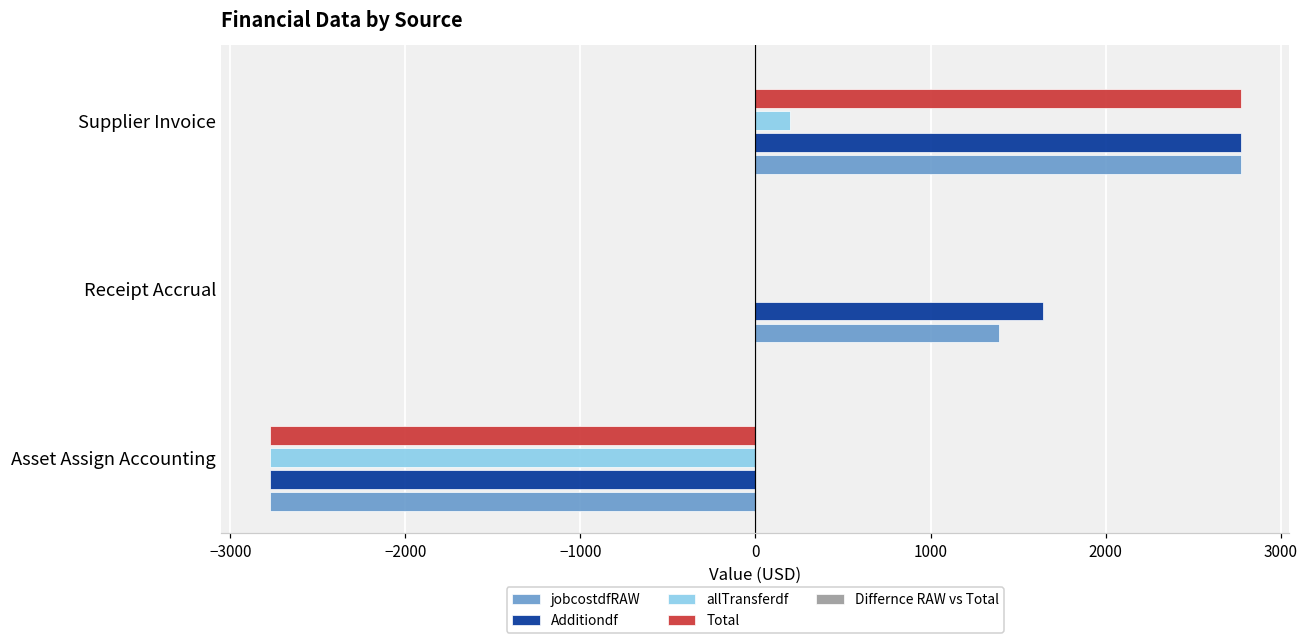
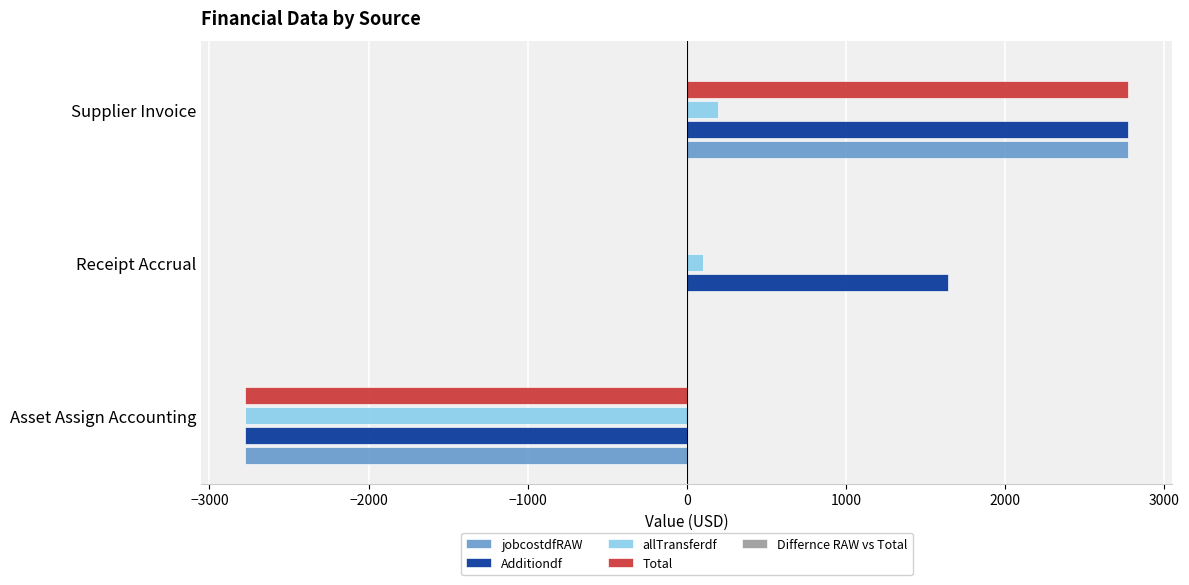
allTransferdf, Receipt Accrual: 0 -> 100
jobcostdfRAW, Receipt Accrual: 1390 -> 0
